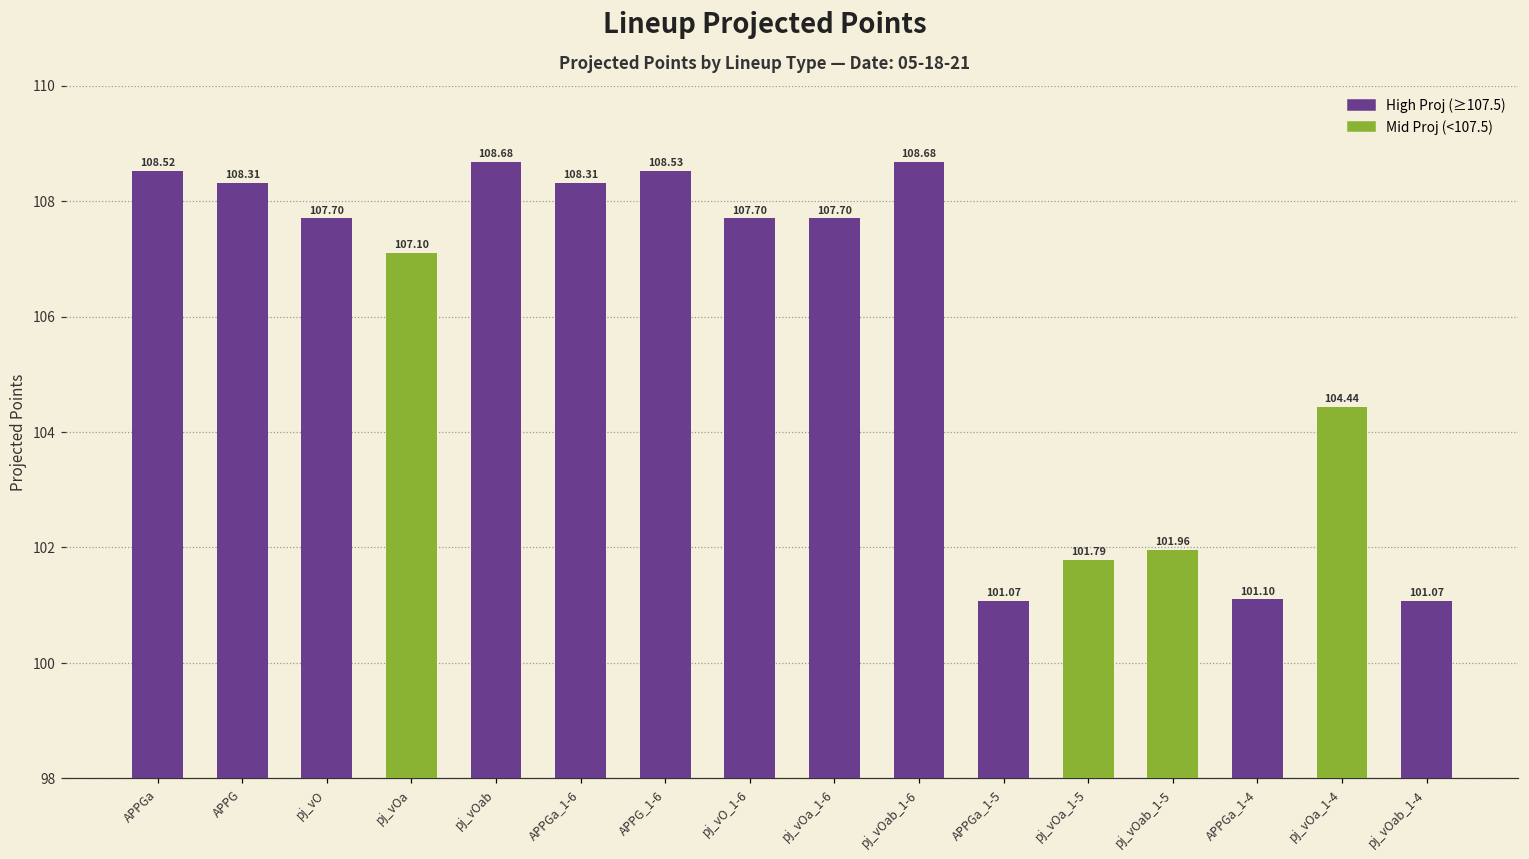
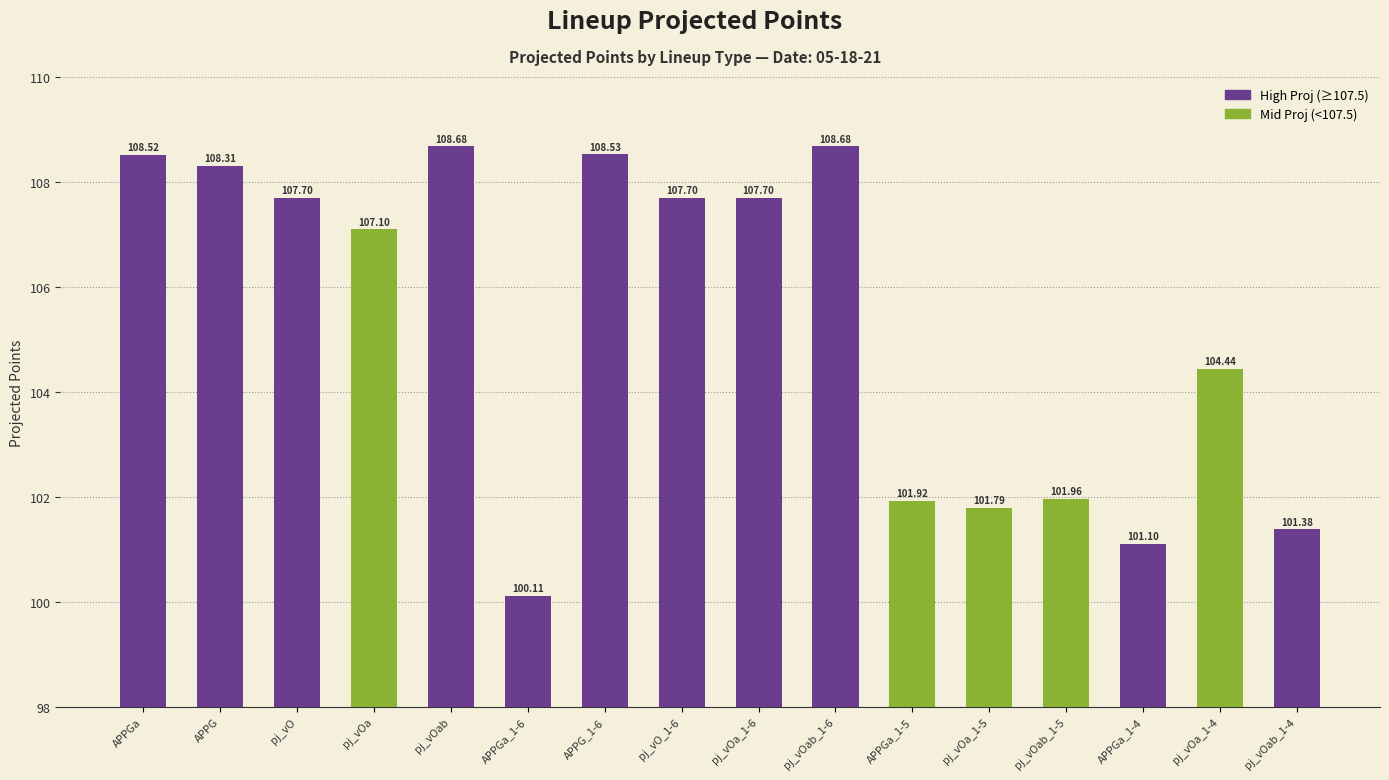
APPGa_1-6: 108.31 -> 100.11
APPGa_1-5: 101.07 -> 101.92
pj_vOab_1-4: 101.07 -> 101.38
